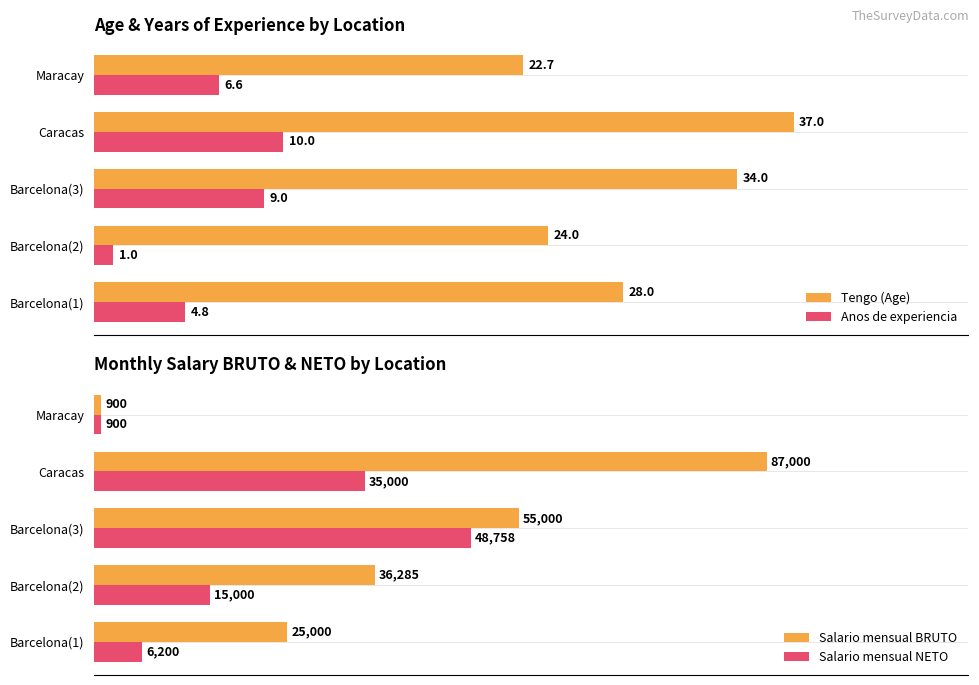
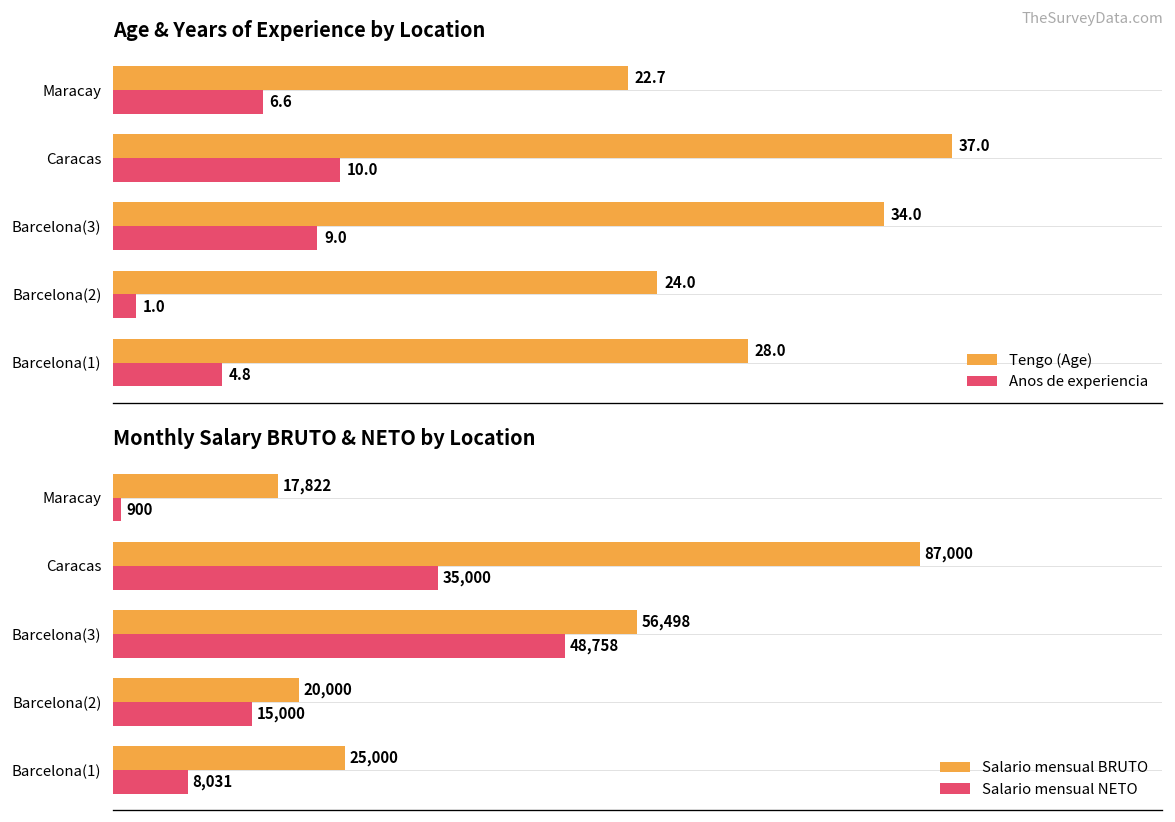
Monthly Salary BRUTO & NETO by Location, Salario mensual BRUTO, Maracay: 900 -> 17,822
Monthly Salary BRUTO & NETO by Location, Salario mensual BRUTO, Barcelona(3): 55,000 -> 56,498
Monthly Salary BRUTO & NETO by Location, Salario mensual BRUTO, Barcelona(2): 36,285 -> 20,000
Monthly Salary BRUTO & NETO by Location, Salario mensual NETO, Barcelona(1): 6,200 -> 8,031
